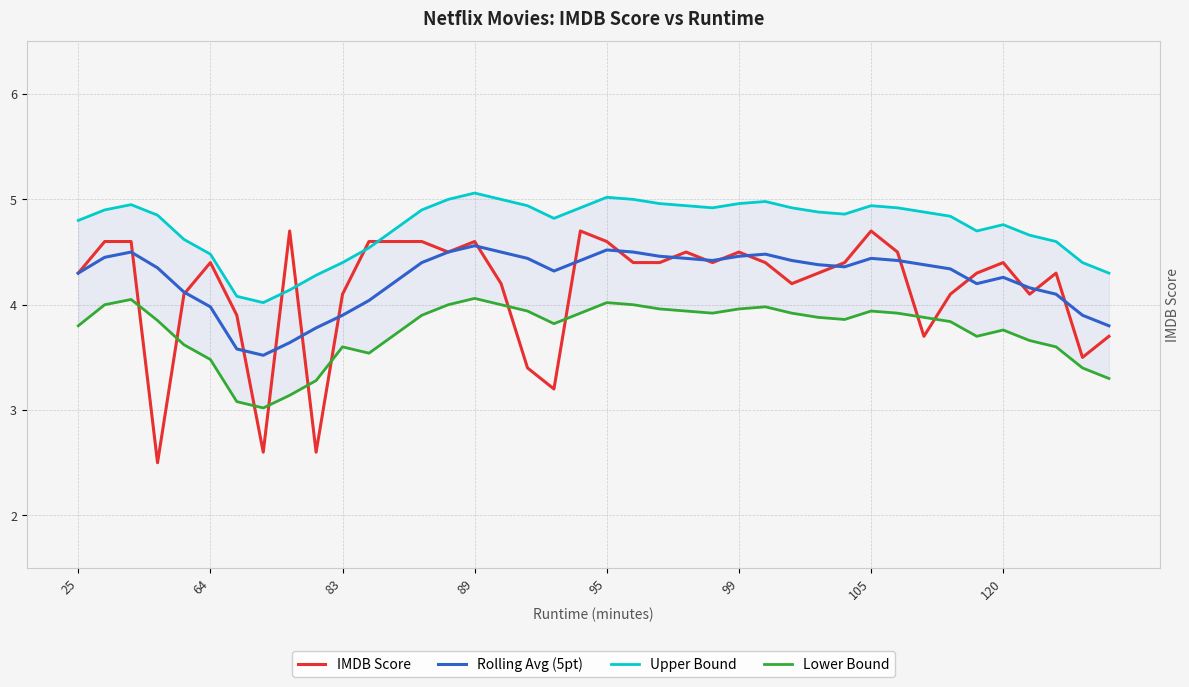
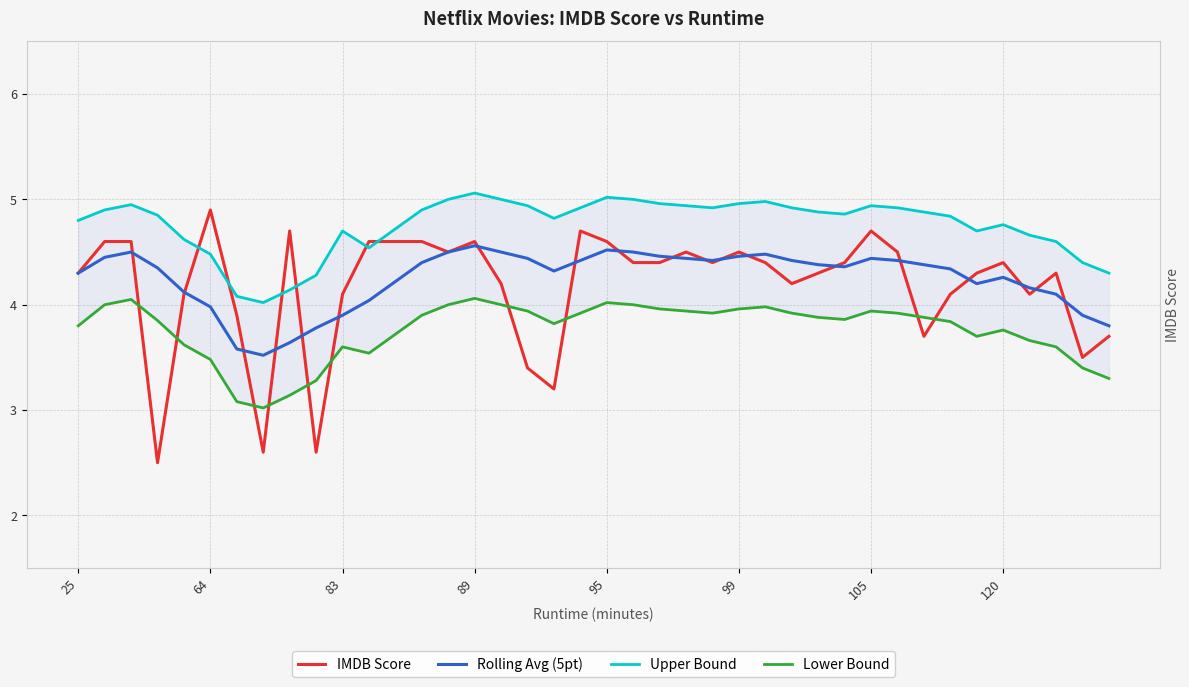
IMDB Score, 64: 4.4 -> 4.9
Upper Bound, 83: 4.4 -> 4.7
